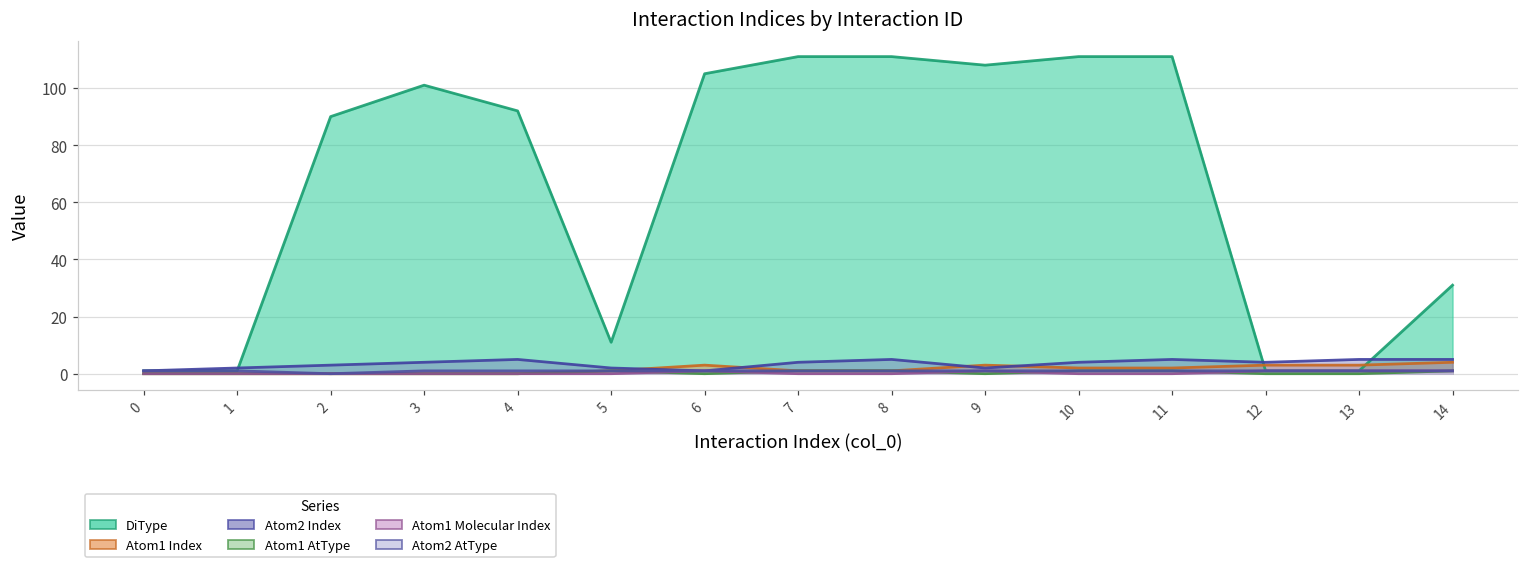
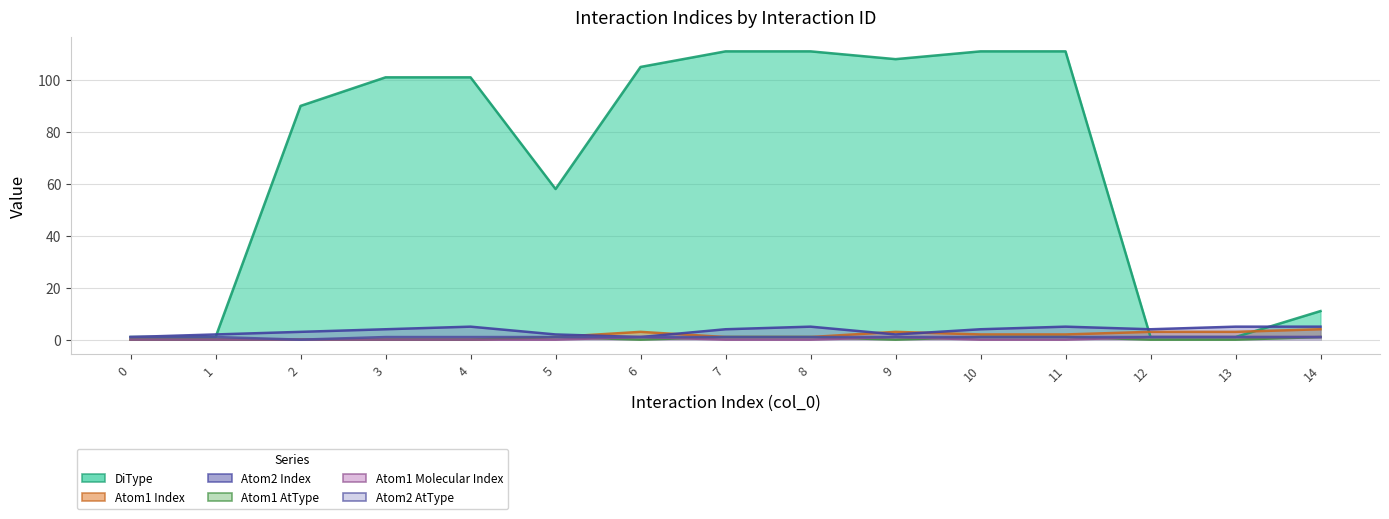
DiType, 4: 92 -> 101
DiType, 5: 11 -> 58
DiType, 14: 31 -> 11
